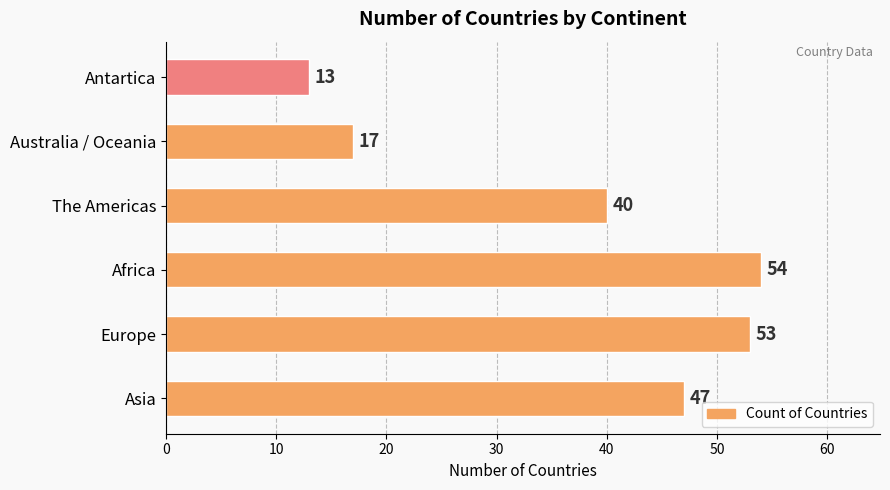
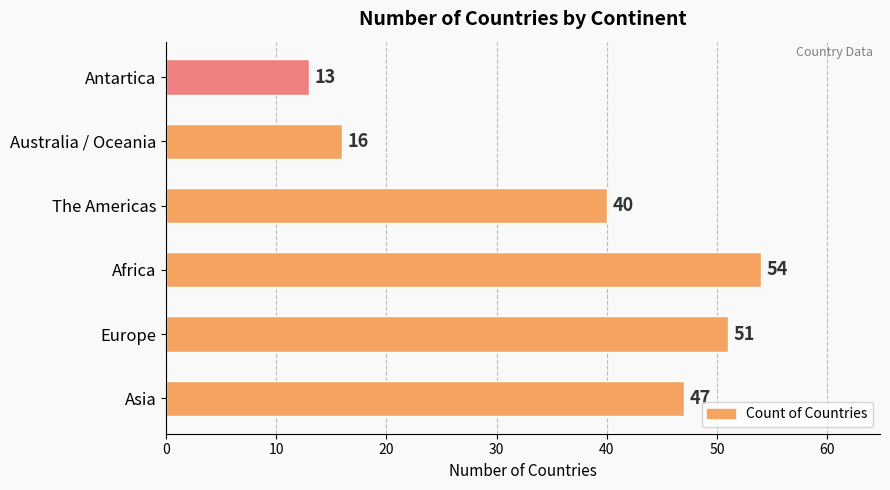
Australia / Oceania: 17 -> 16
Europe: 53 -> 51
